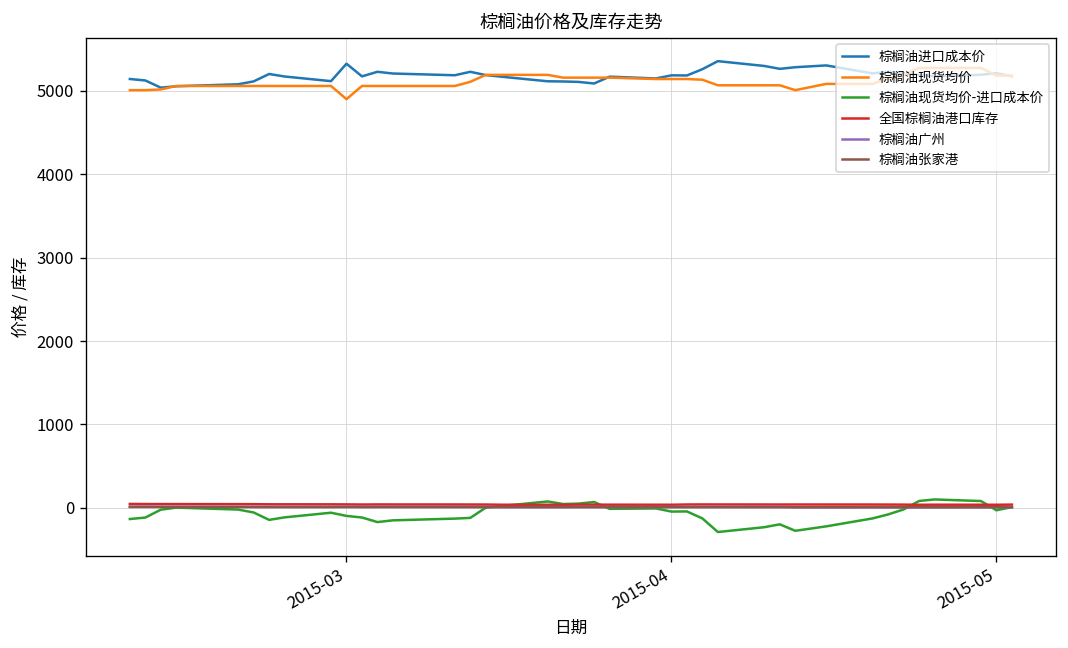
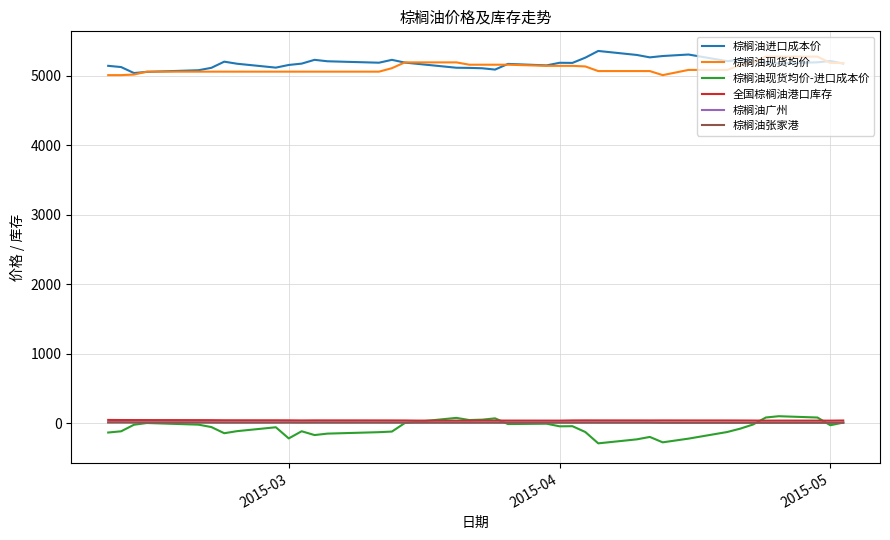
棕榈油进口成本价, 2015-03: 5300 -> 5200
棕榈油现货均价, 2015-03: 4900 -> 5100
棕榈油现货均价-进口成本价, 2015-03: -100 -> -200
